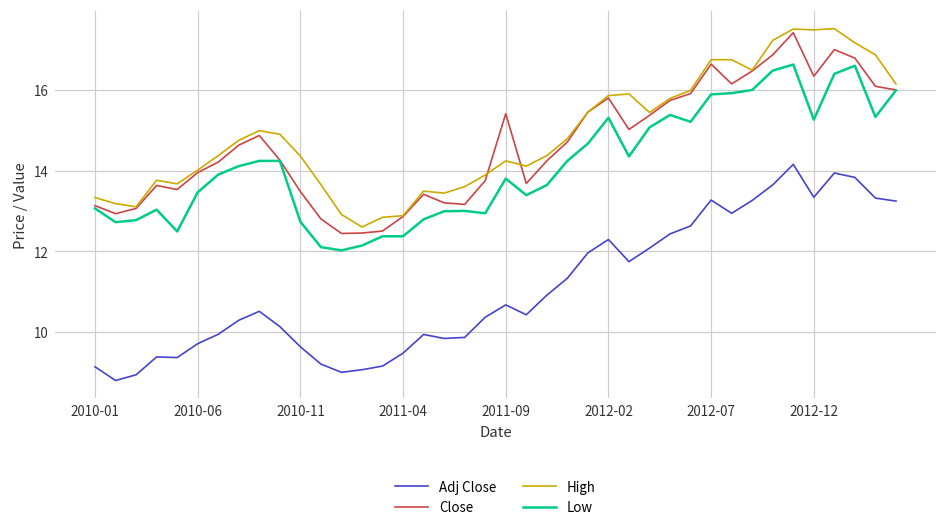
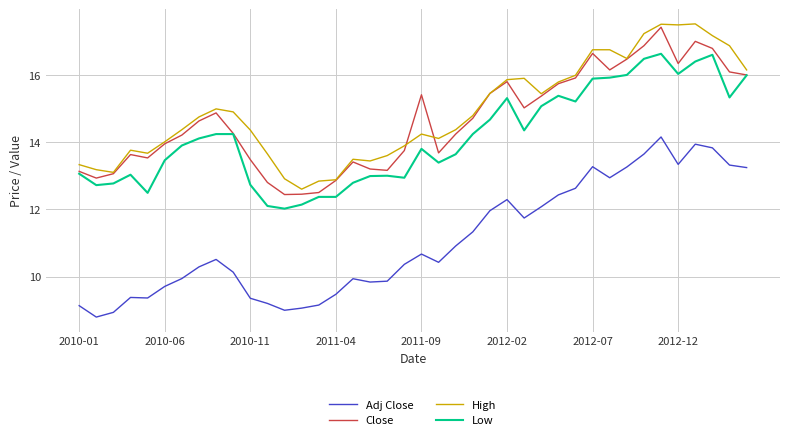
Adj Close, 2010-11: 9.6 -> 9.4
Low, 2012-12: 15.3 -> 16.0
